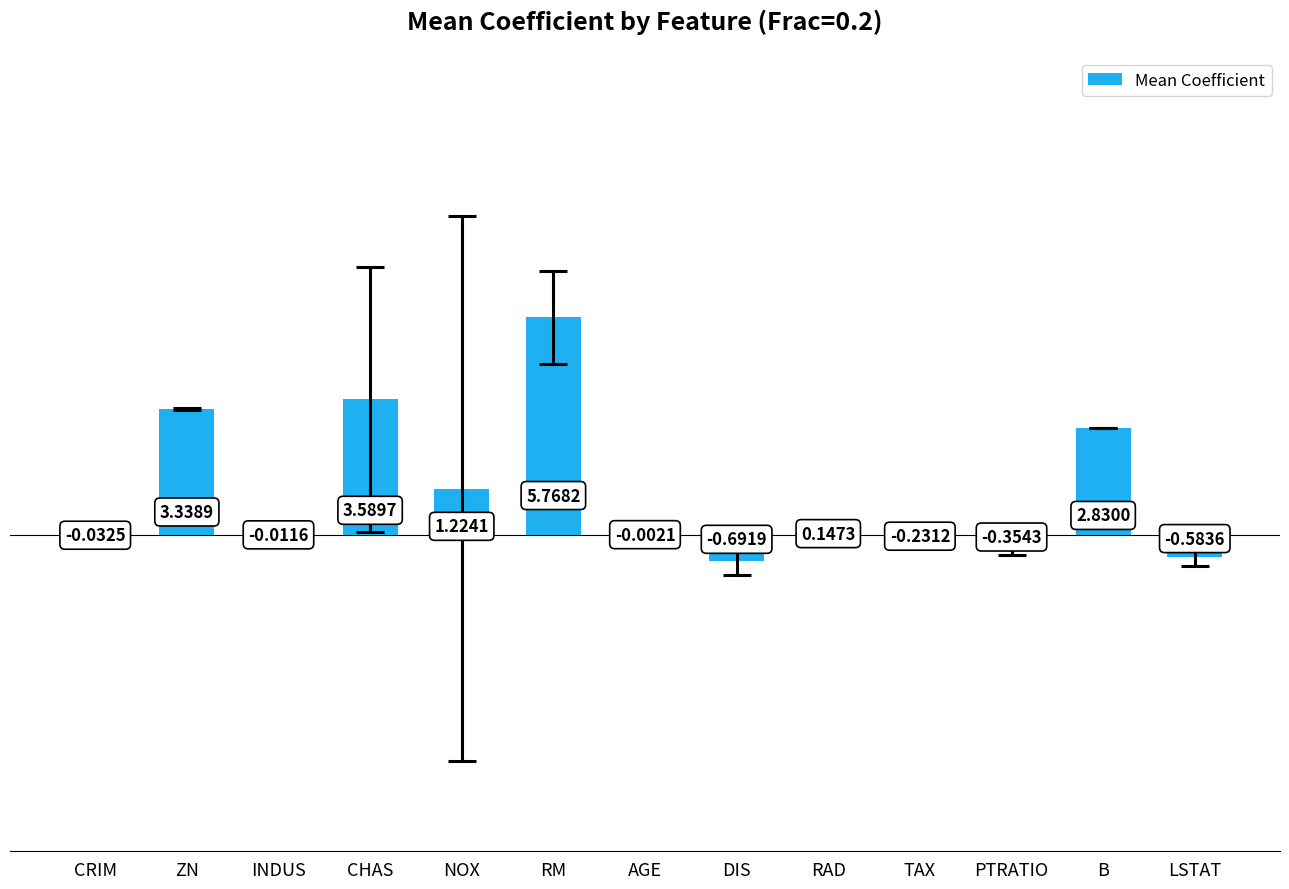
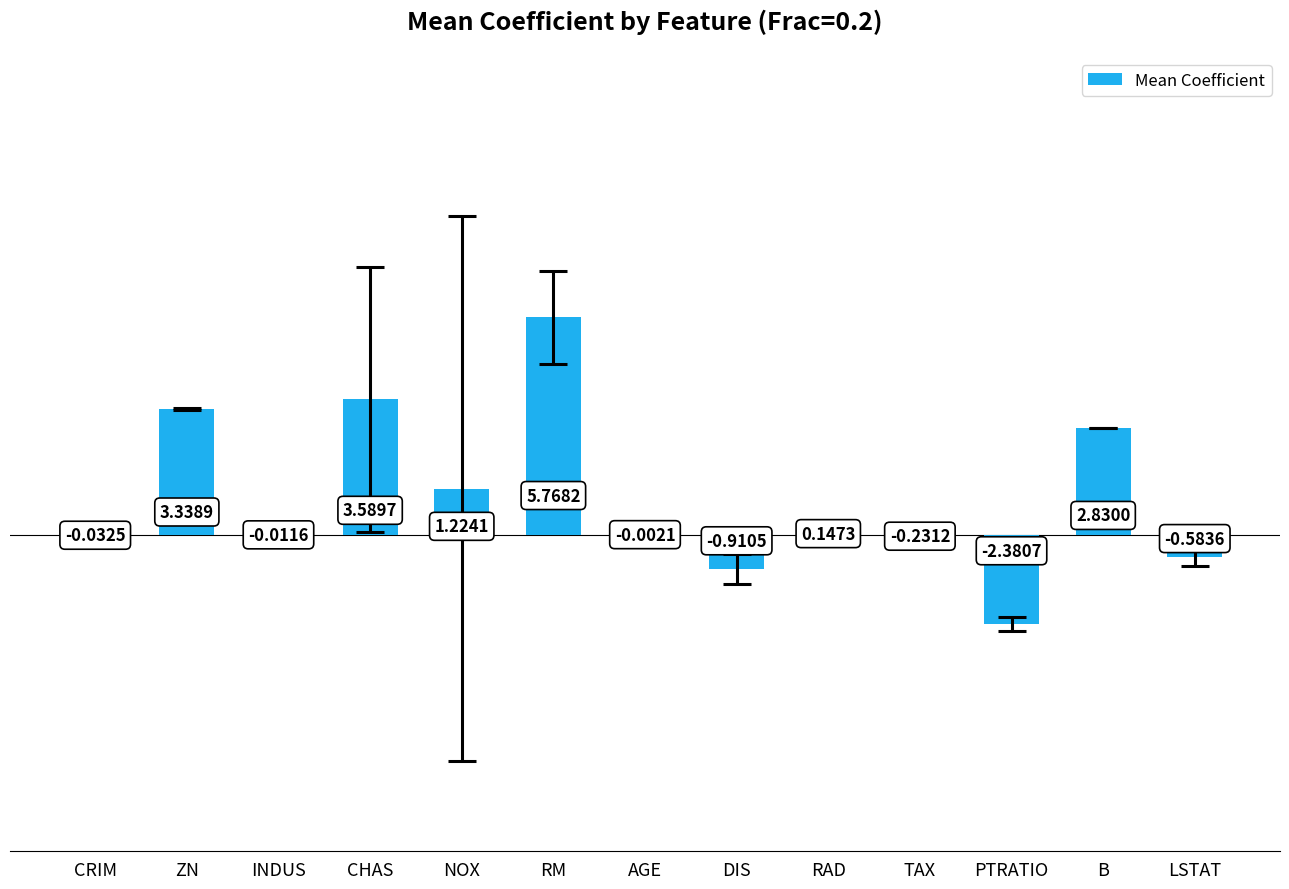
Mean Coefficient, DIS: -0.6919 -> -0.9105
Mean Coefficient, PTRATIO: -0.3543 -> -2.3807
